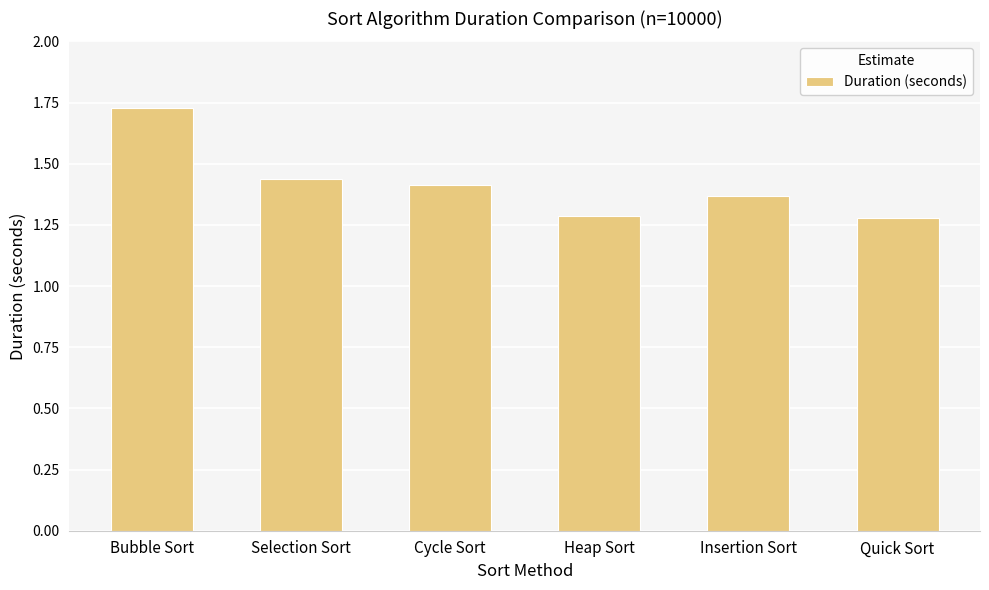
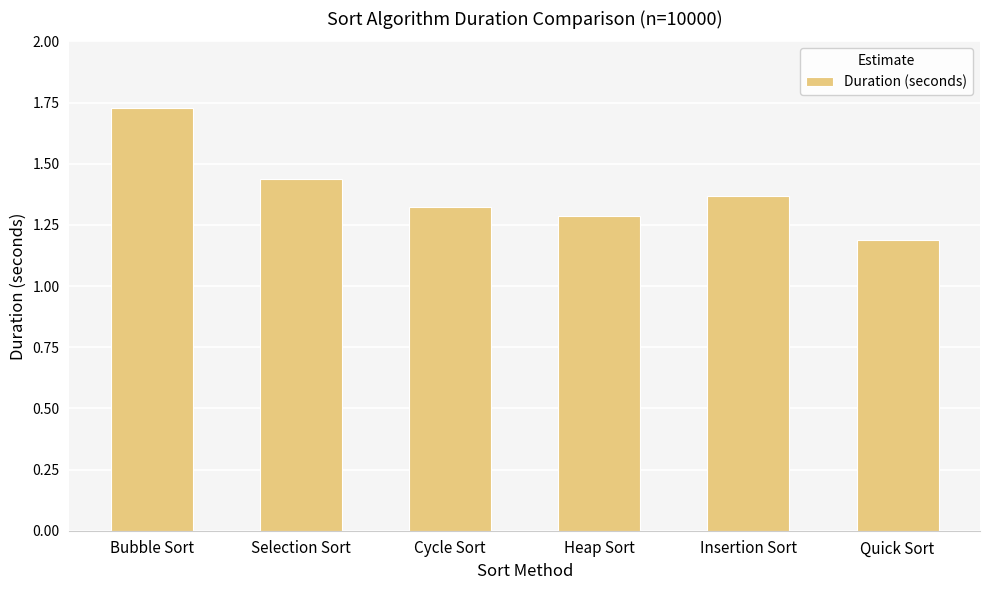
Cycle Sort: 1.41 -> 1.32
Quick Sort: 1.28 -> 1.19
